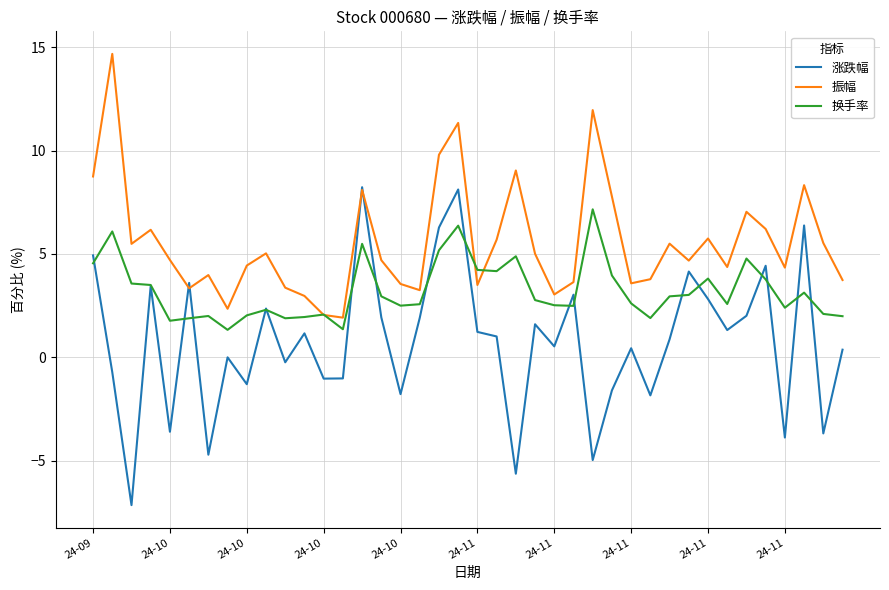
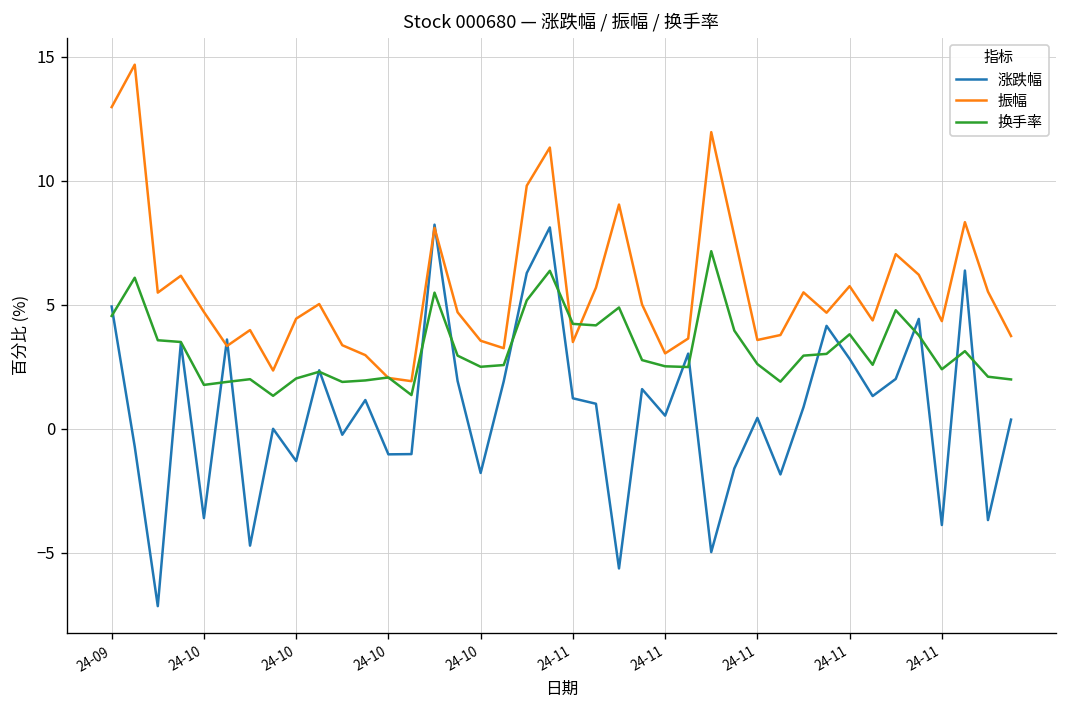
振幅, 24-09: 8.8 -> 13.0
